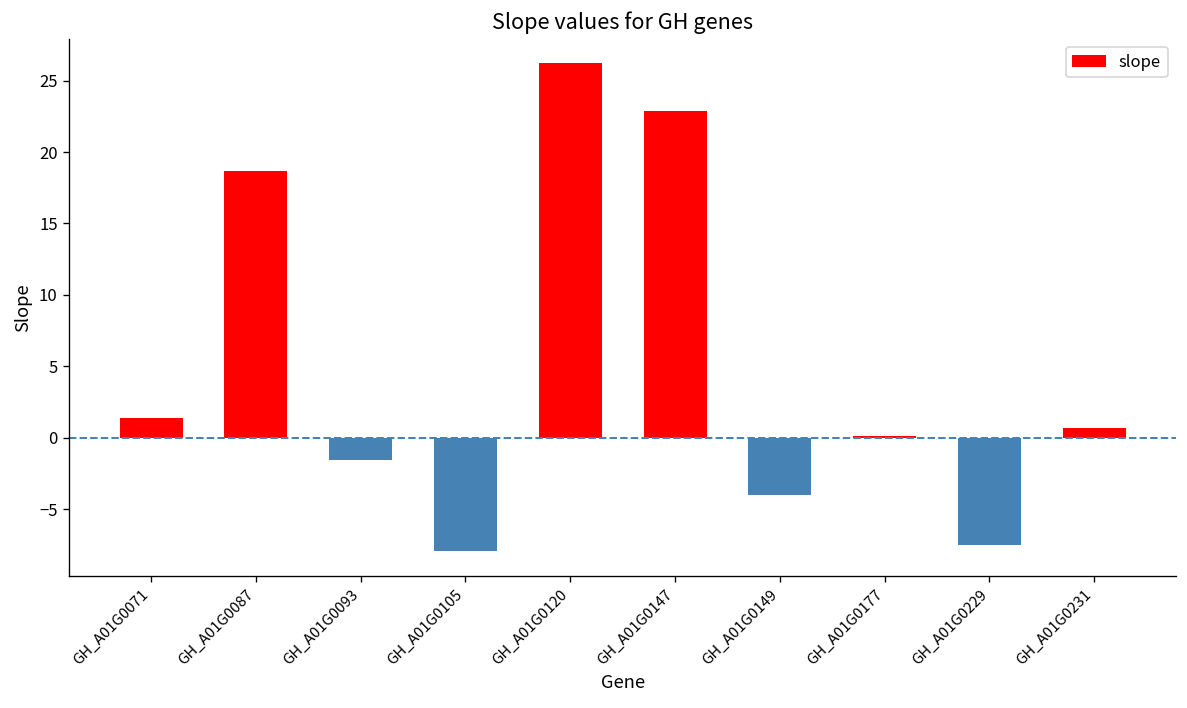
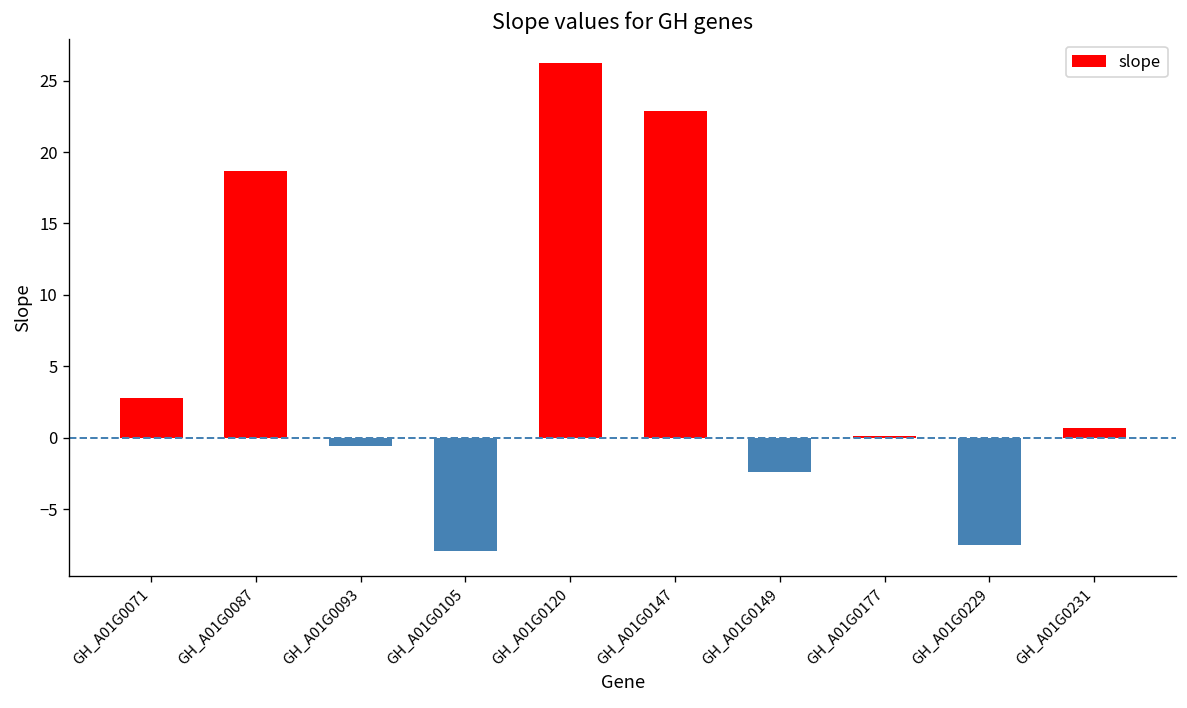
GH_A01G0071: 1.4 -> 2.8
GH_A01G0093: -1.5 -> -0.6
GH_A01G0149: -4.0 -> -2.4
